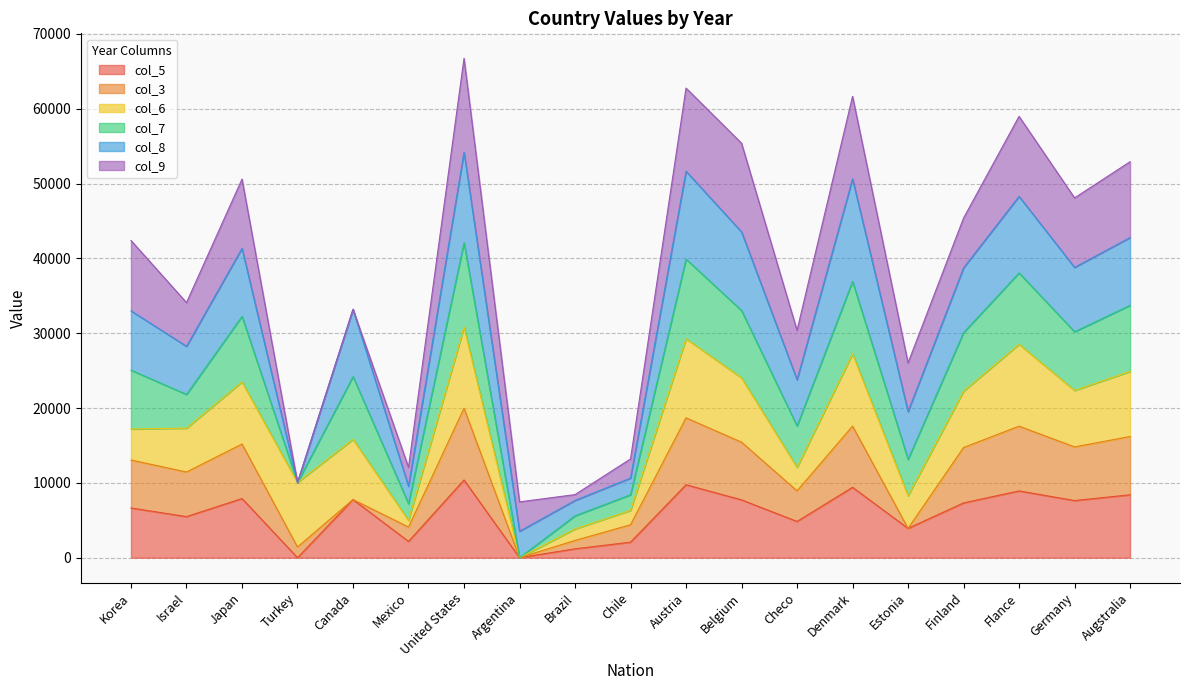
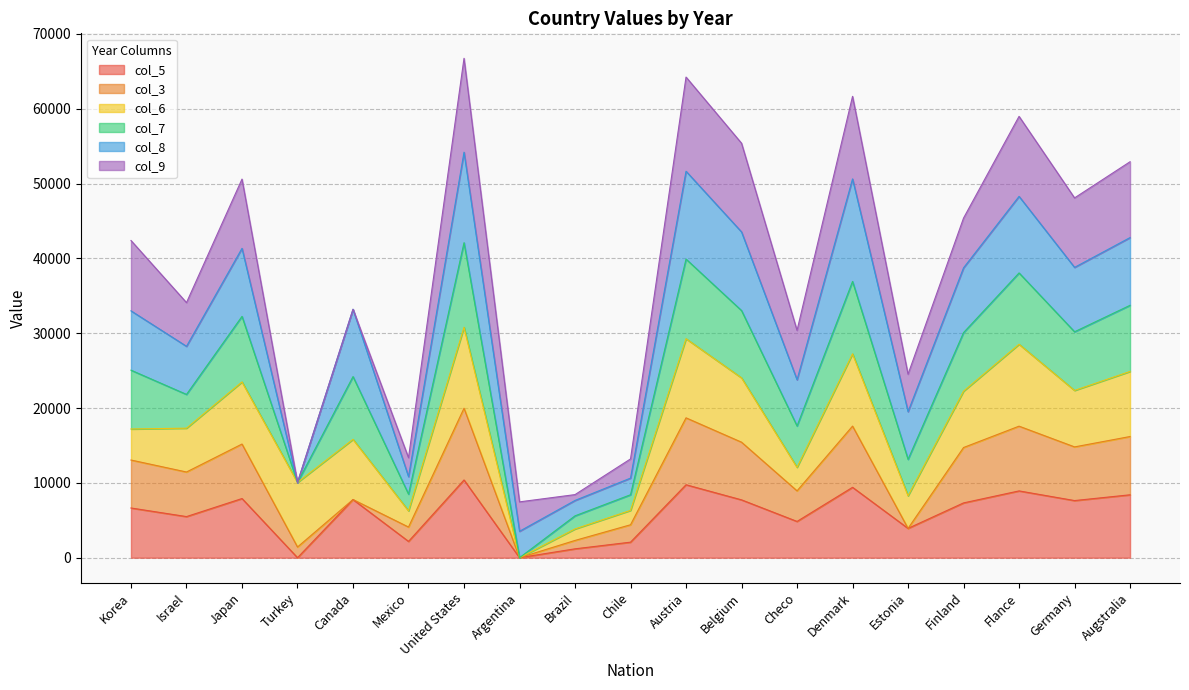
col_6, Mexico: 1000 -> 2000
col_9, Austria: 11000 -> 13000
col_9, Estonia: 7000 -> 5000
